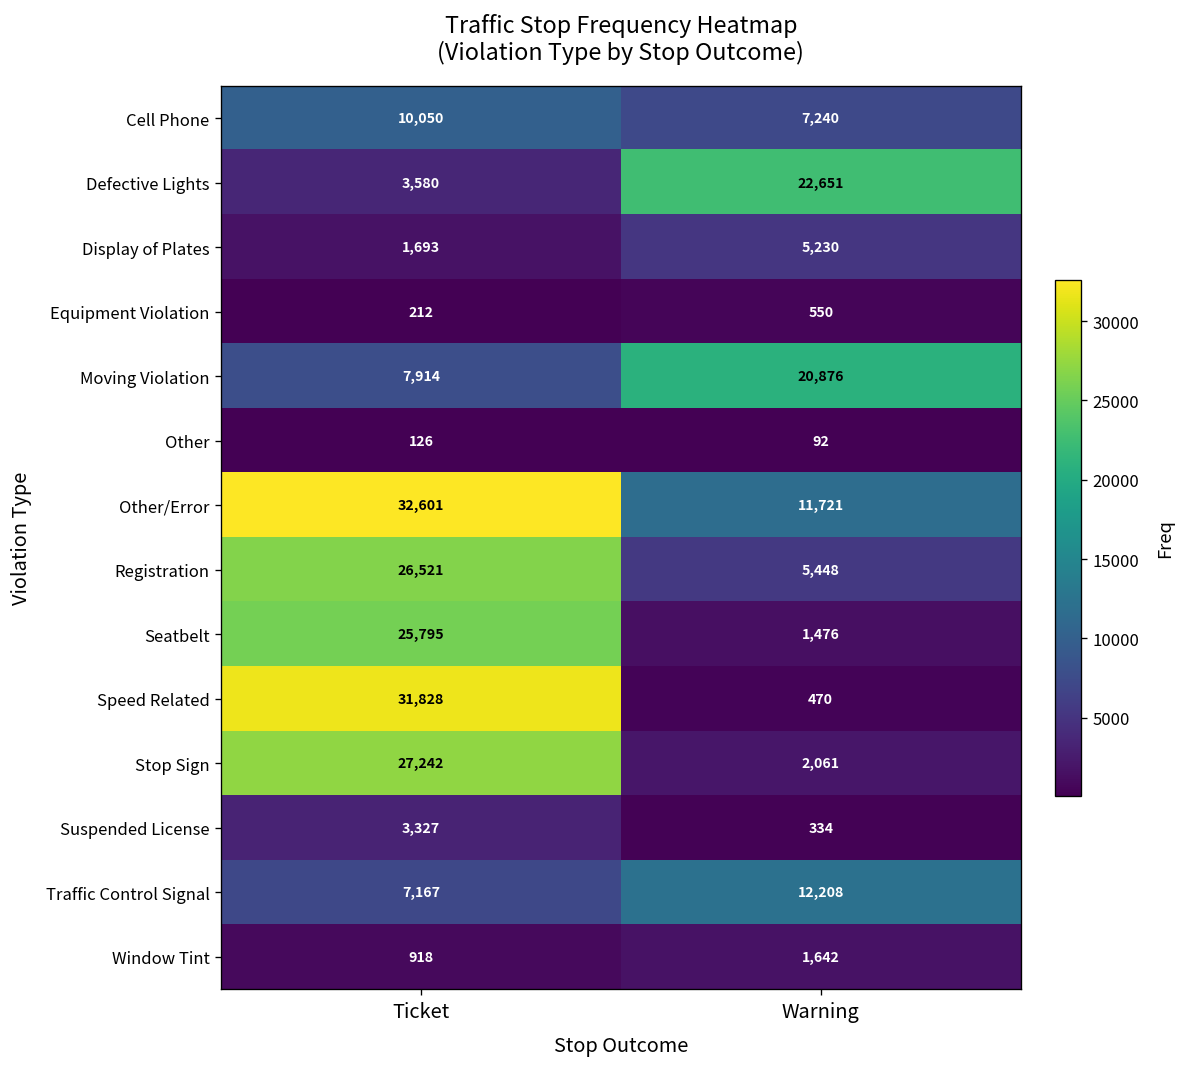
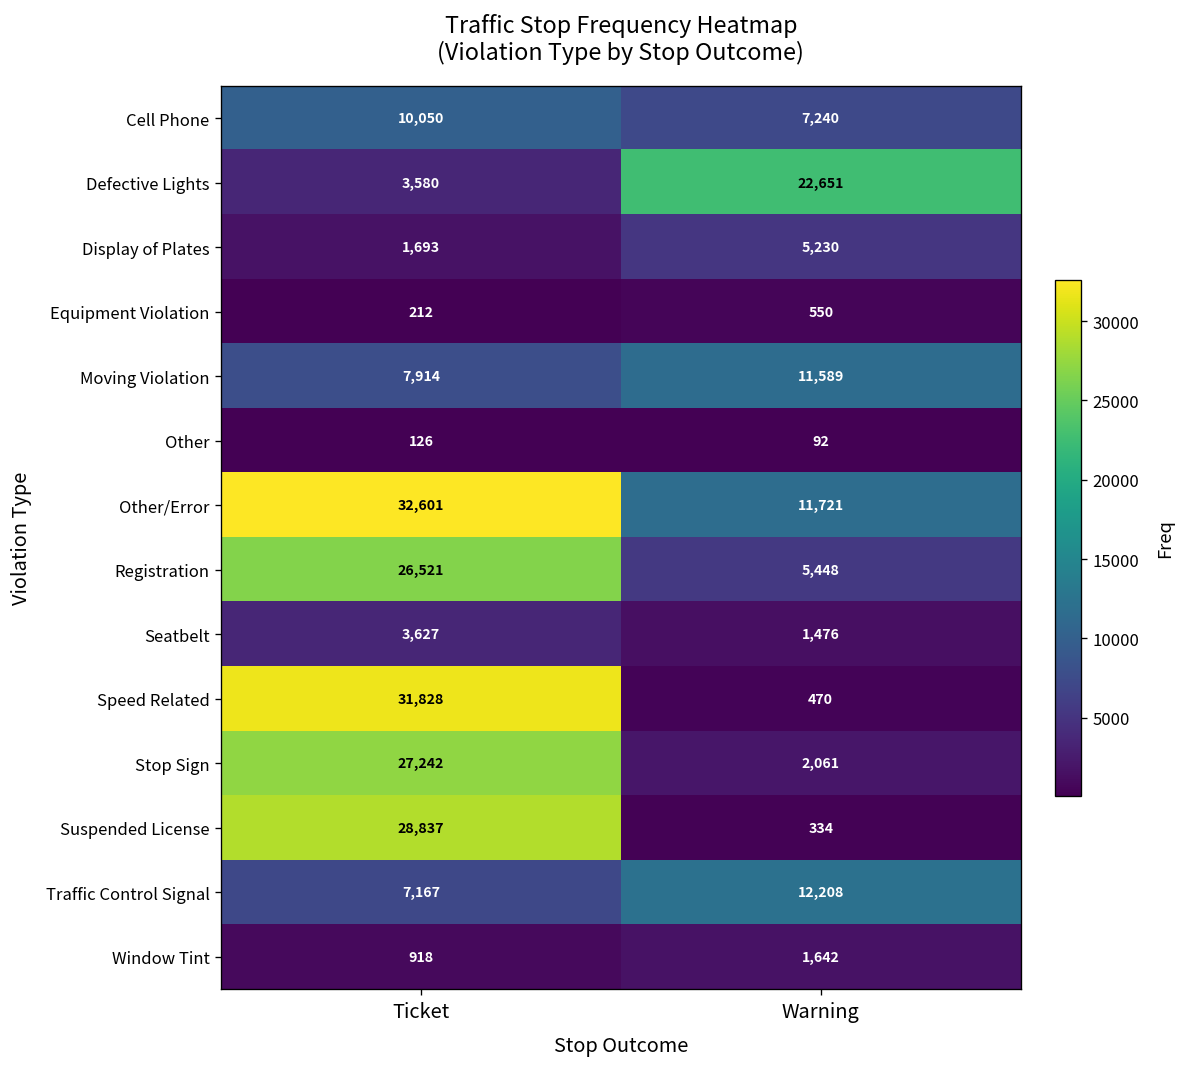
Moving Violation, Warning: 20,876 -> 11,589
Seatbelt, Ticket: 25,795 -> 3,627
Suspended License, Ticket: 3,327 -> 28,837
